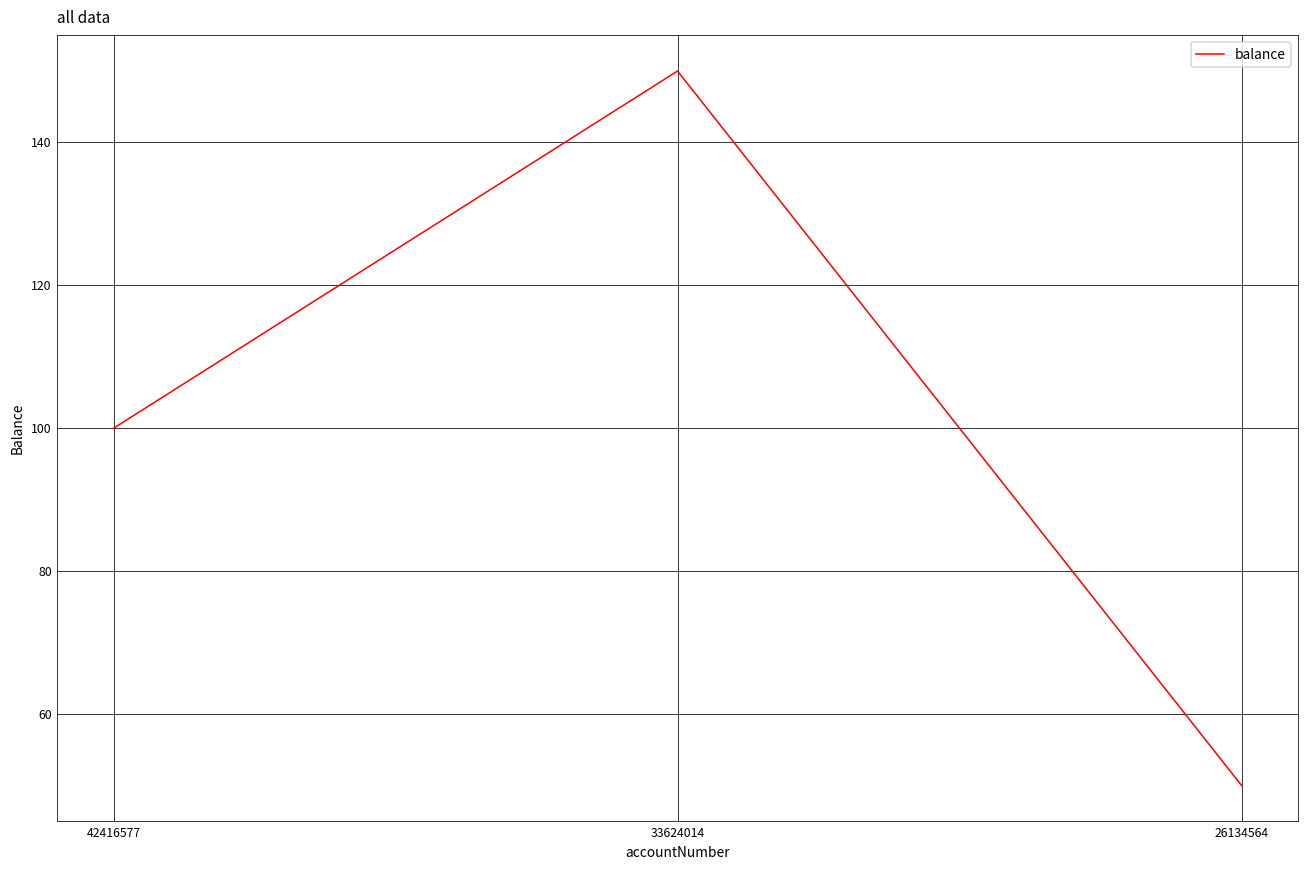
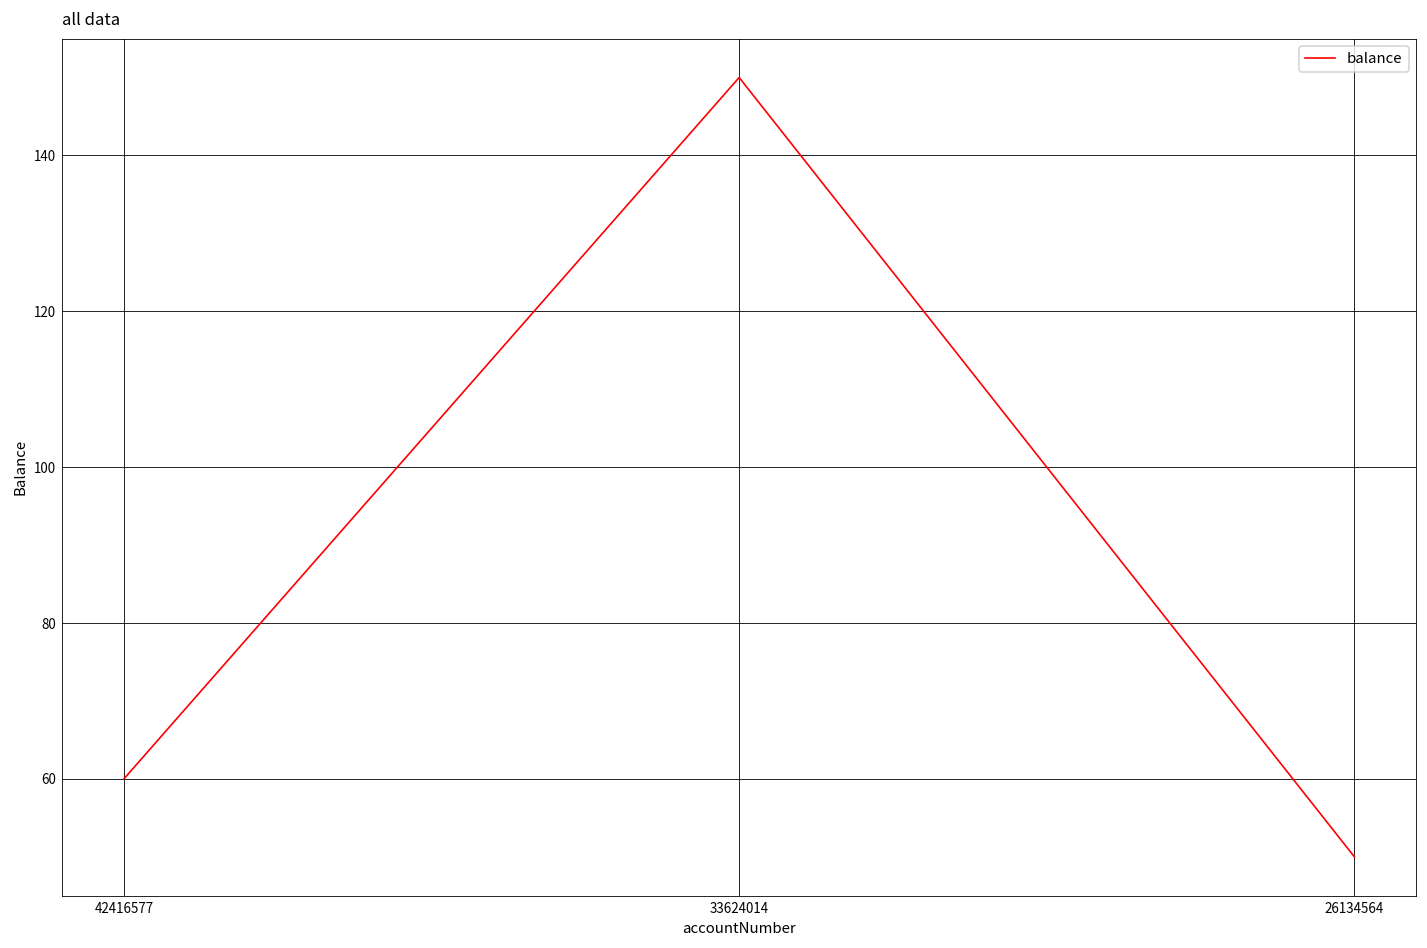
42416577: 100 -> 60
